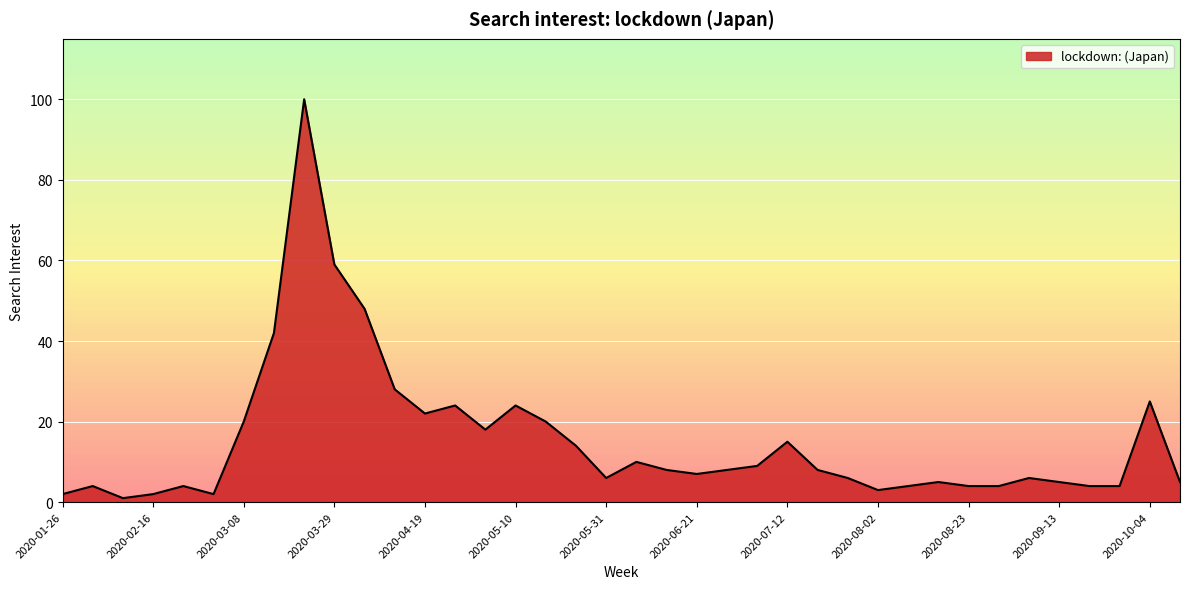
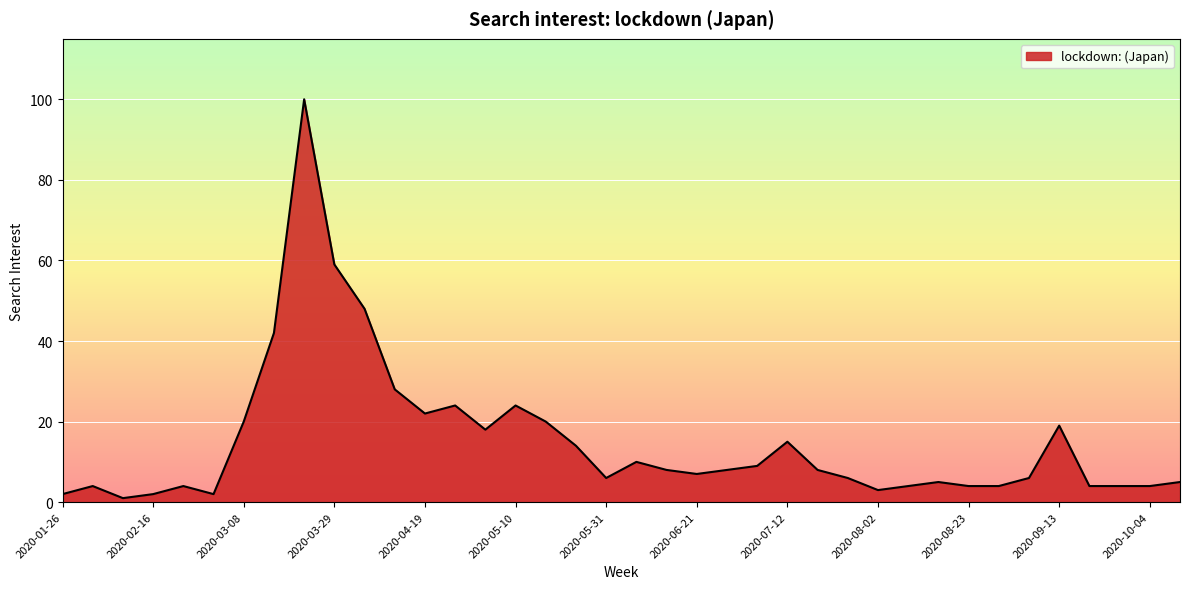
2020-09-13: 5 -> 19
2020-10-04: 25 -> 4
